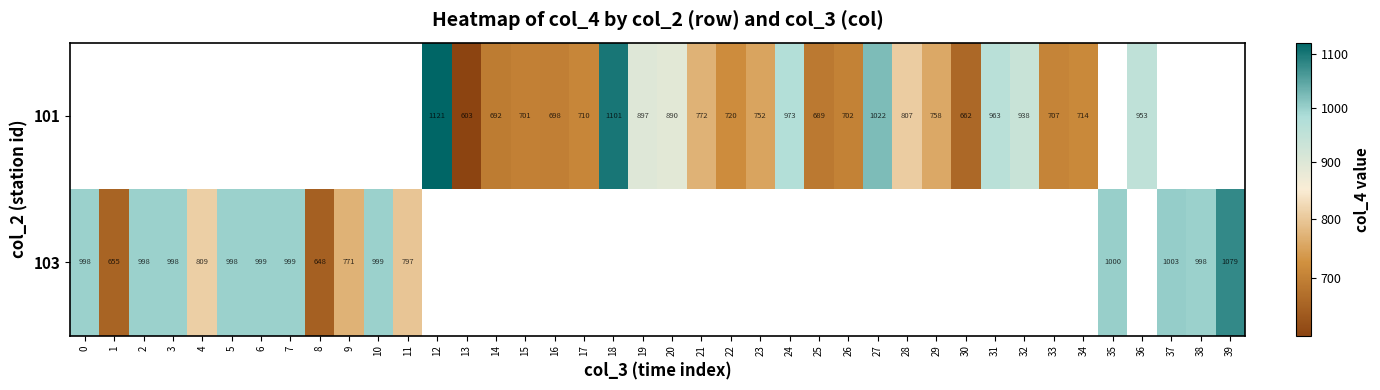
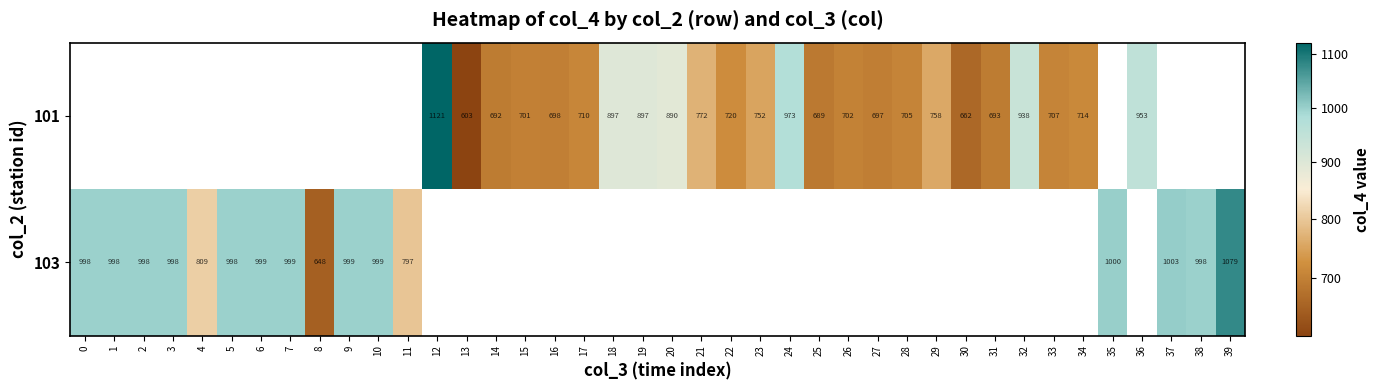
101, 18: 1101 -> 897
101, 27: 1022 -> 697
101, 28: 807 -> 705
101, 31: 963 -> 693
103, 1: 655 -> 998
103, 9: 771 -> 999
